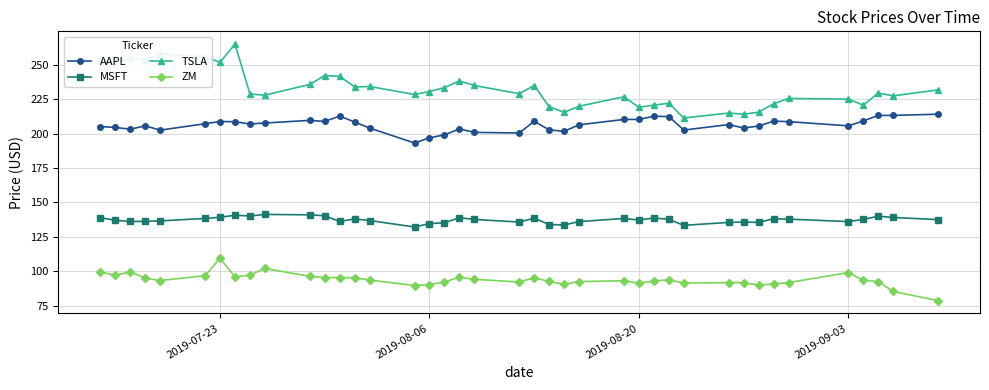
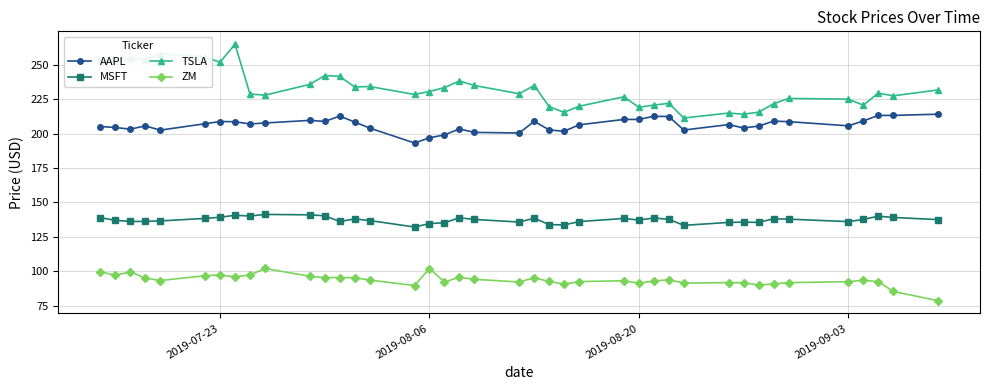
ZM, 2019-07-23: 110 -> 97
ZM, 2019-08-06: 90 -> 102
ZM, 2019-09-03: 99 -> 92
